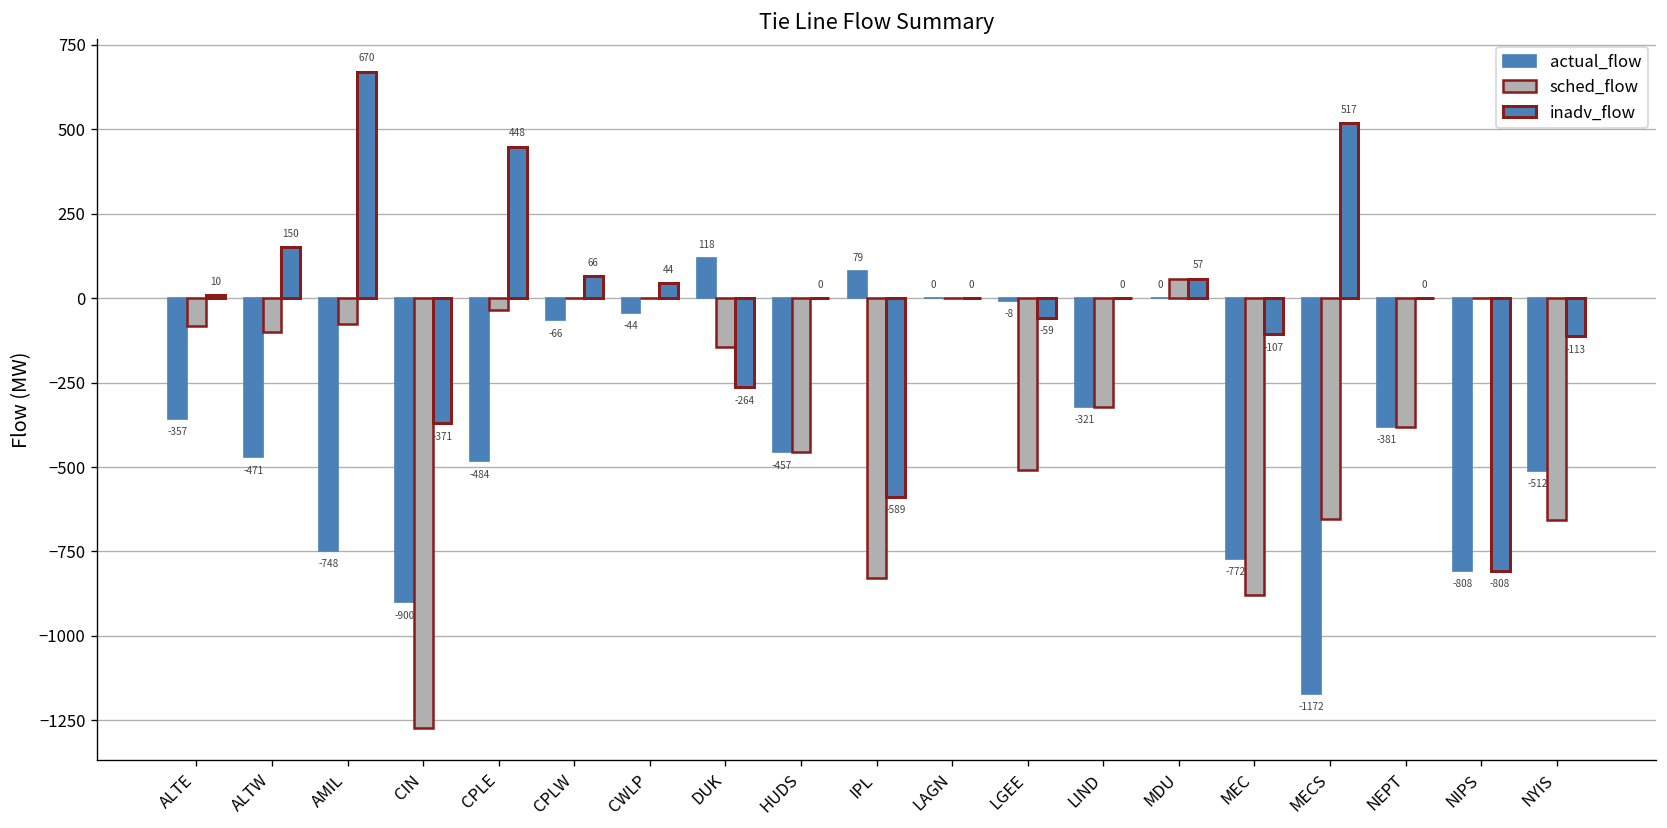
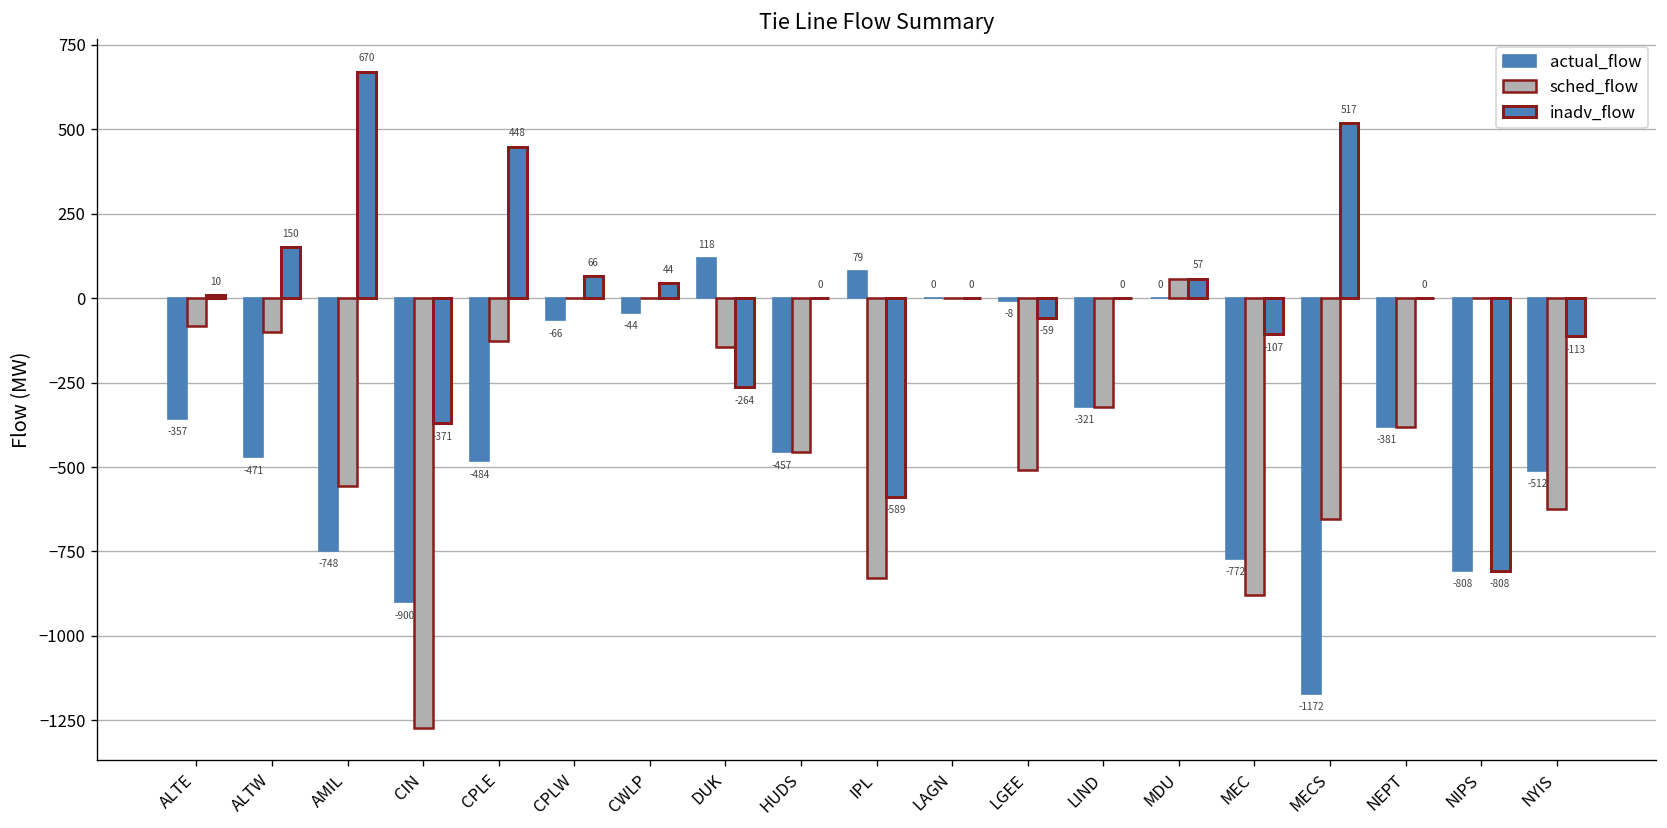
sched_flow, AMIL: -80 -> -560
sched_flow, CPLE: -40 -> -130
sched_flow, NYIS: -660 -> -620
